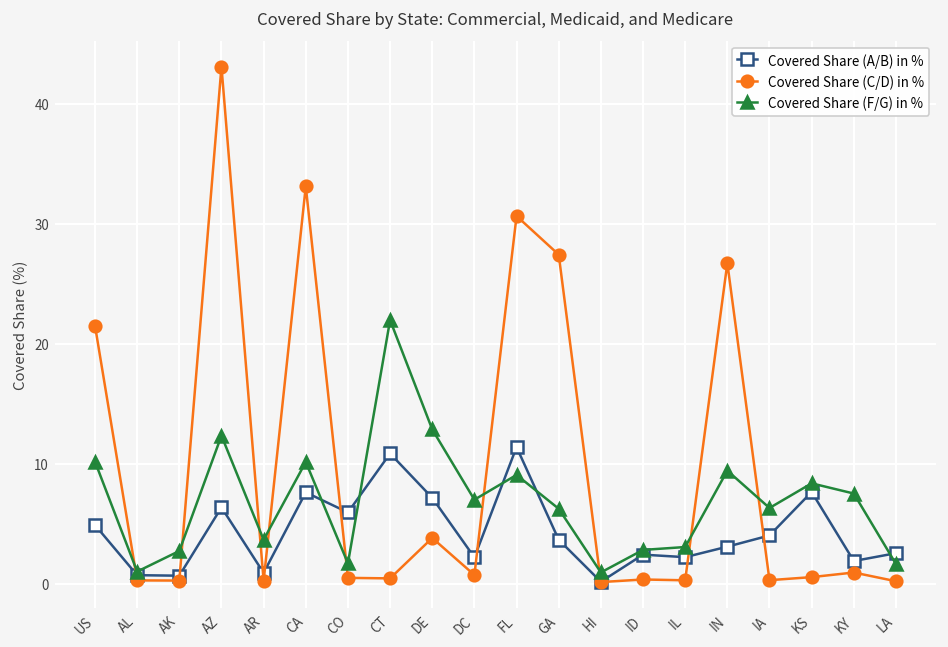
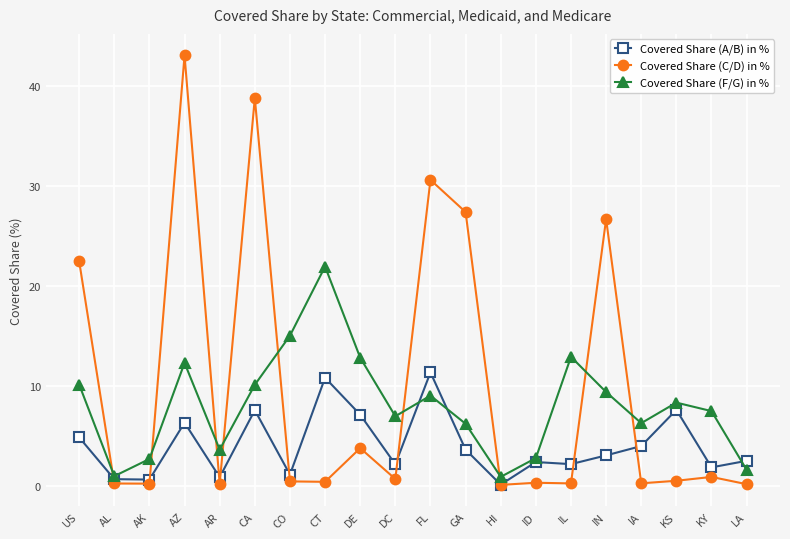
Covered Share (C/D) in %, US: 21.5 -> 22.5
Covered Share (C/D) in %, CA: 33.1 -> 38.8
Covered Share (A/B) in %, CO: 5.9 -> 1.2
Covered Share (F/G) in %, CO: 1.7 -> 15.1
Covered Share (F/G) in %, IL: 3.1 -> 12.9
